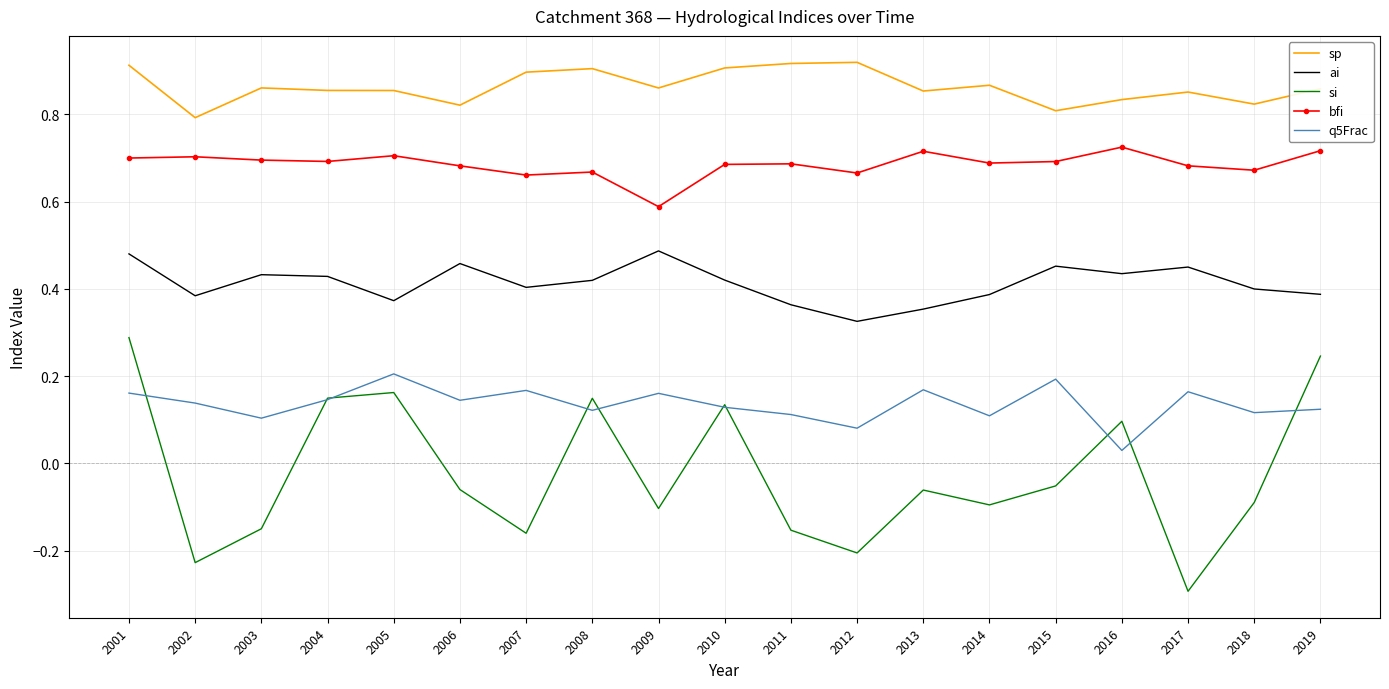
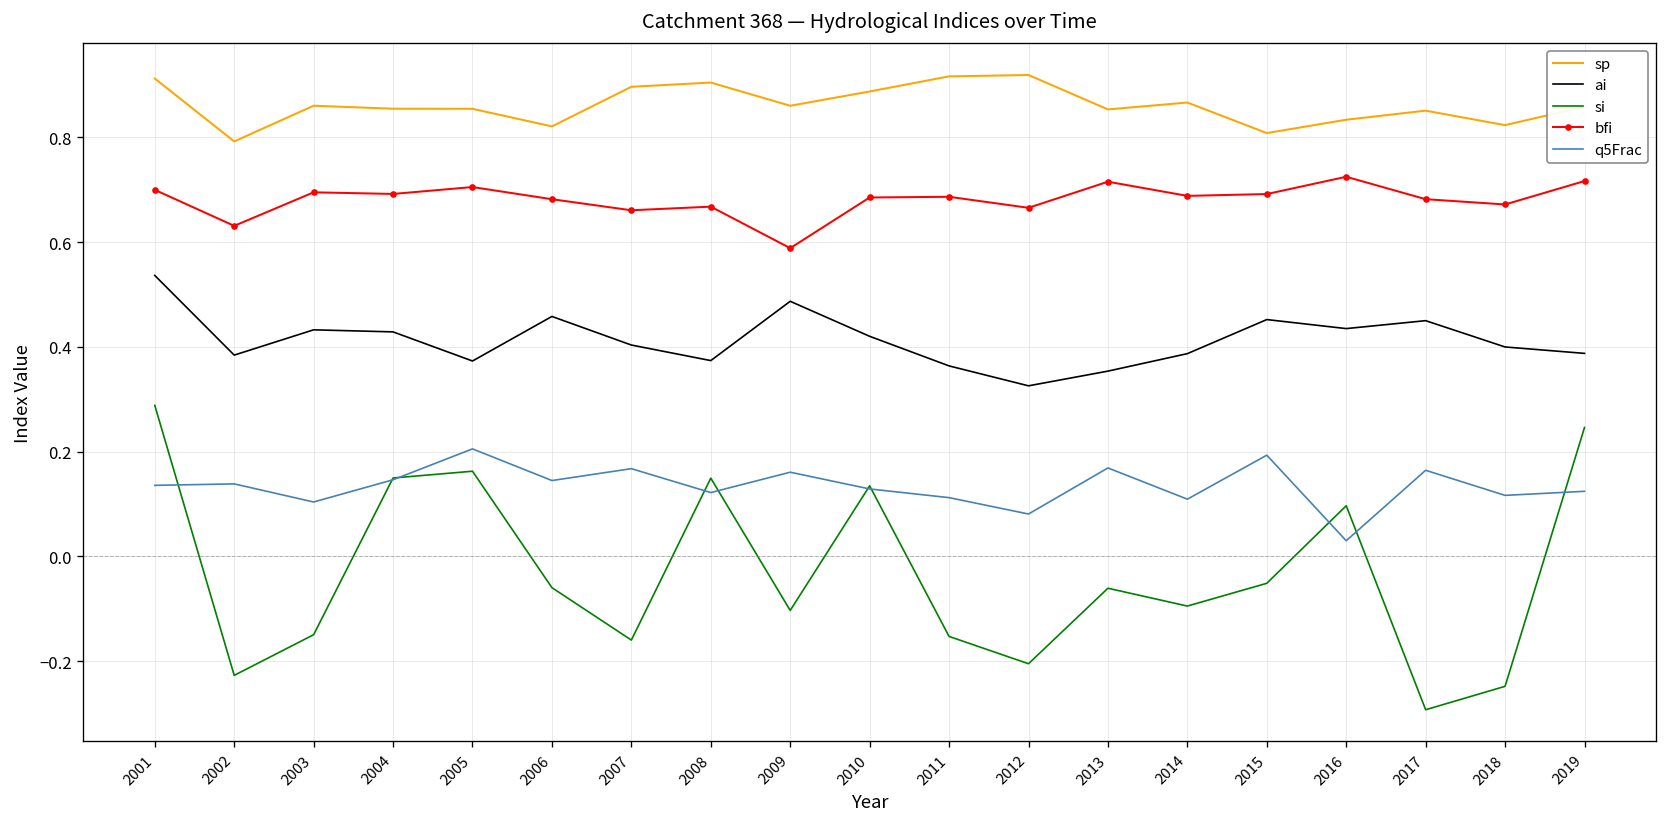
ai, 2001: 0.48 -> 0.54
q5Frac, 2001: 0.16 -> 0.14
bfi, 2002: 0.70 -> 0.63
ai, 2008: 0.42 -> 0.37
sp, 2010: 0.91 -> 0.89
si, 2018: -0.09 -> -0.25
